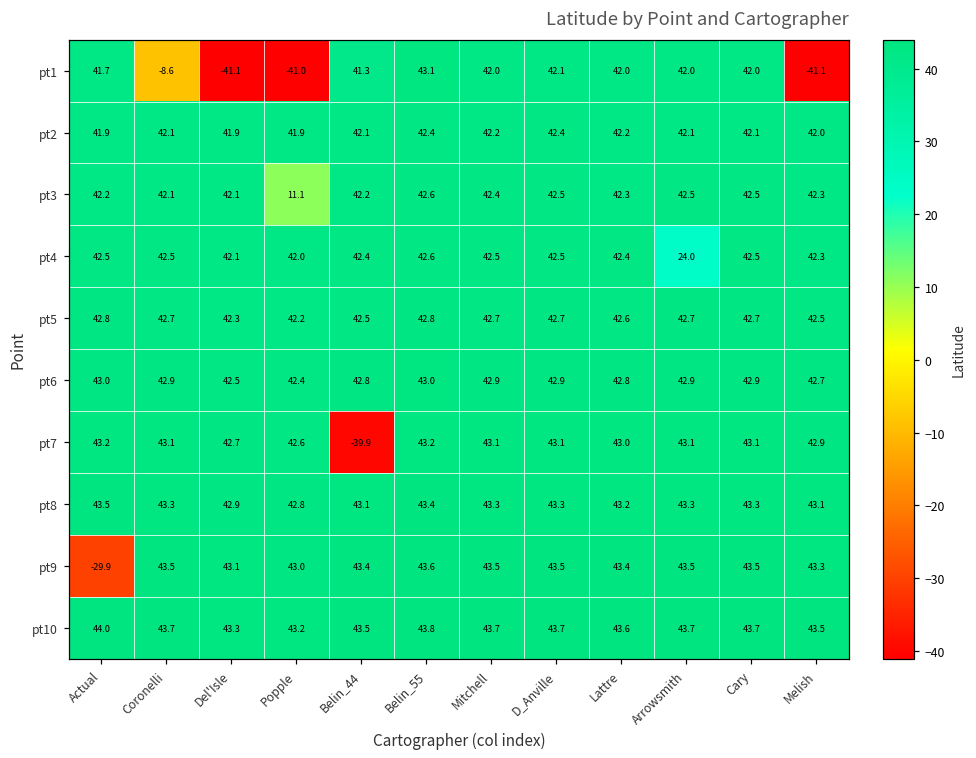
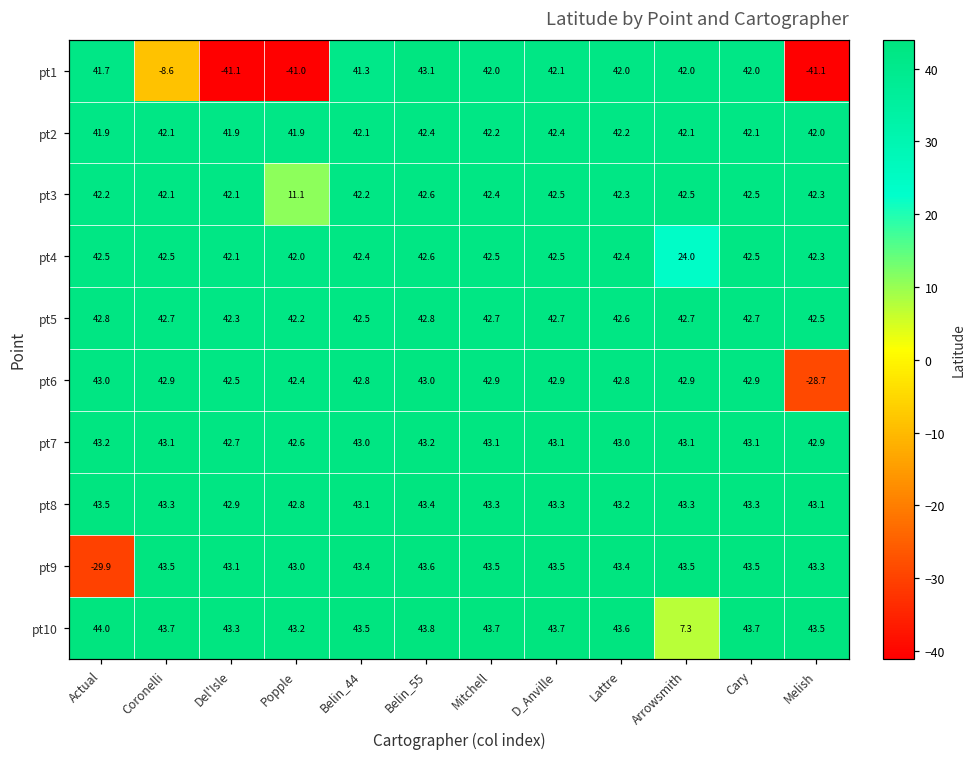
pt6, Melish: 42.7 -> -28.7
pt7, Belin_44: -39.9 -> 43.0
pt10, Arrowsmith: 43.7 -> 7.3
